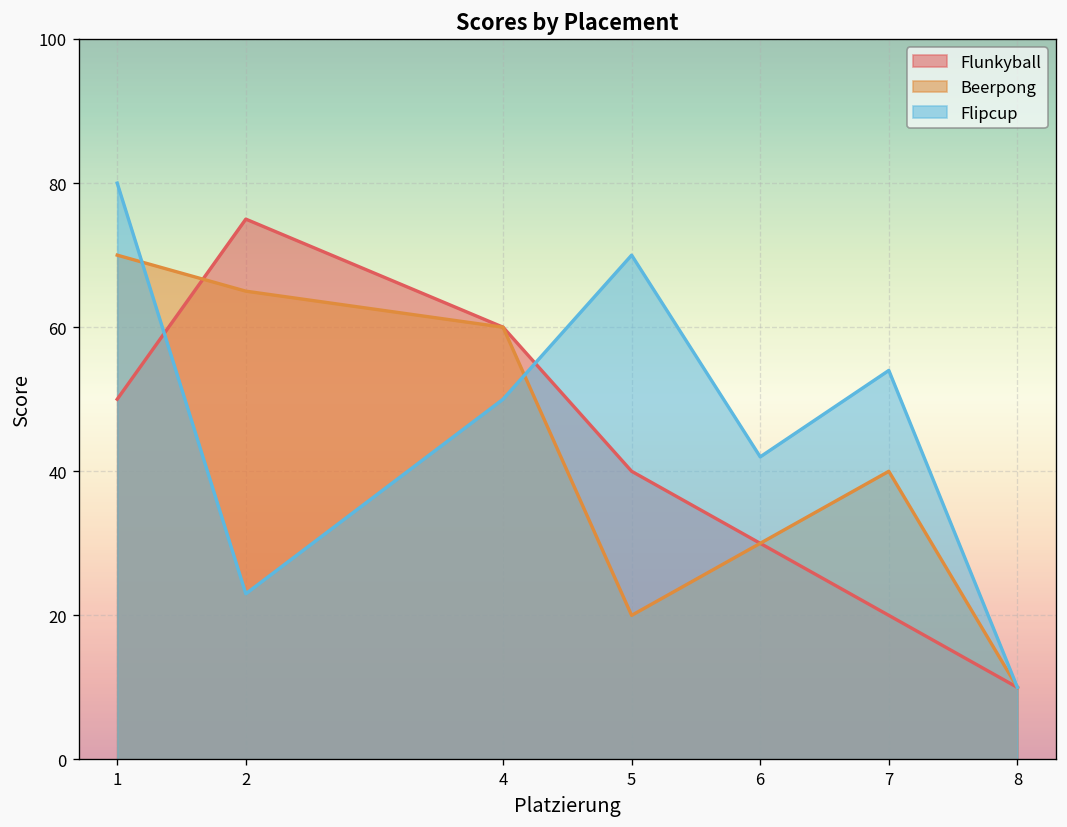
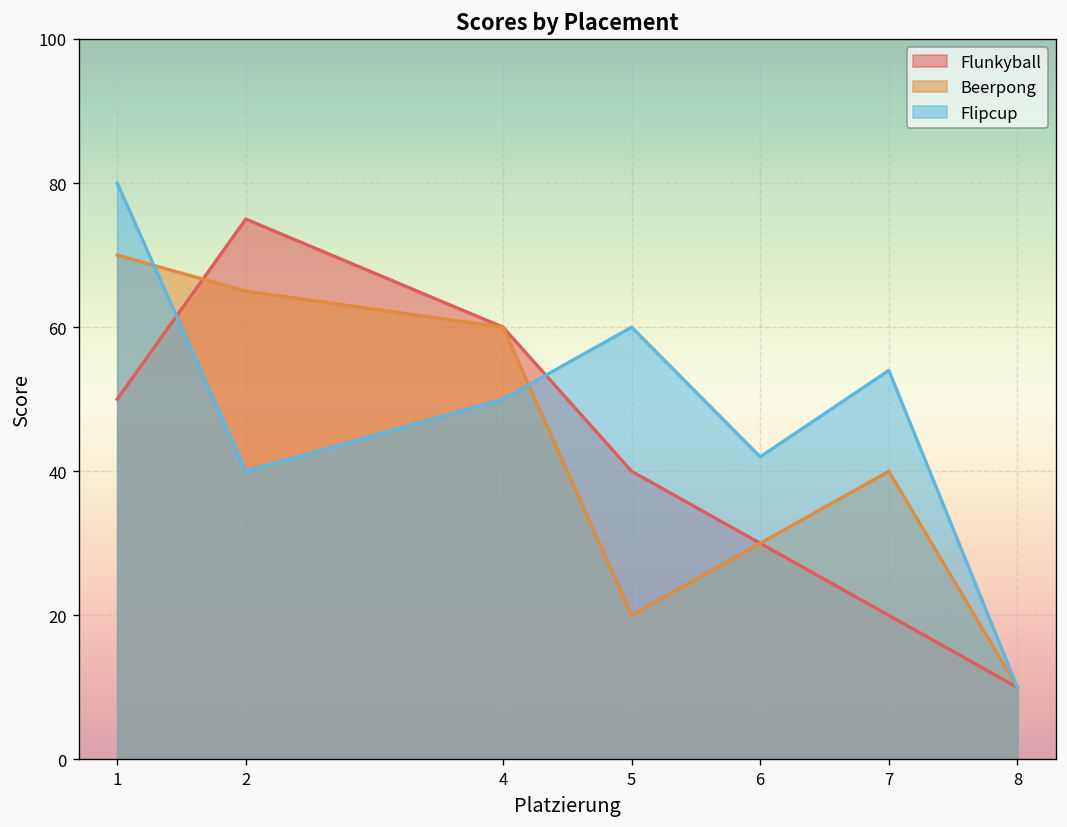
Flipcup, 2: 23 -> 40
Flipcup, 5: 70 -> 60
